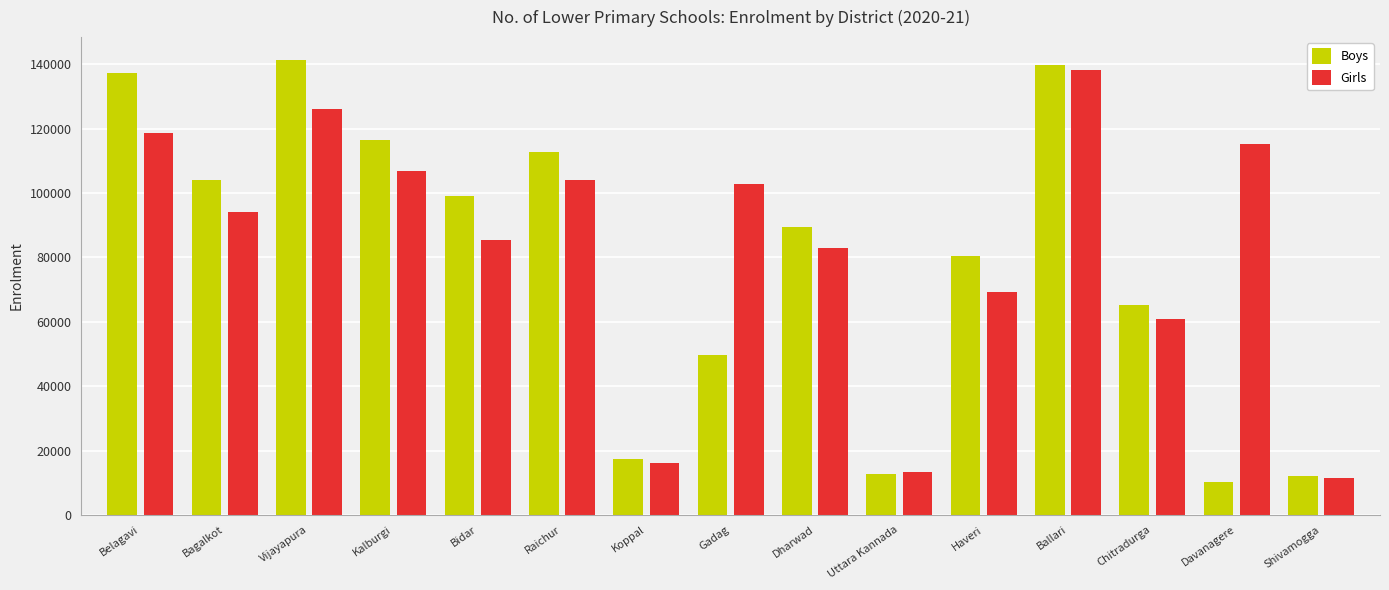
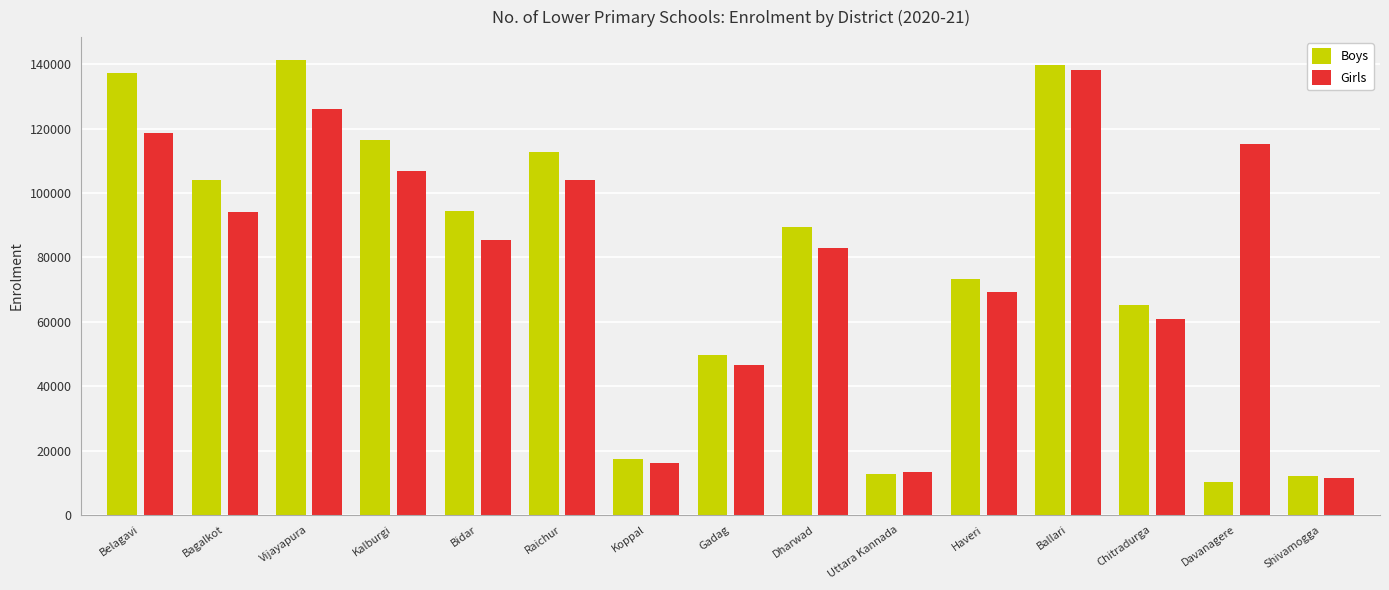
Boys, Bidar: 99000 -> 94000
Girls, Gadag: 103000 -> 46000
Boys, Haveri: 80000 -> 73000
